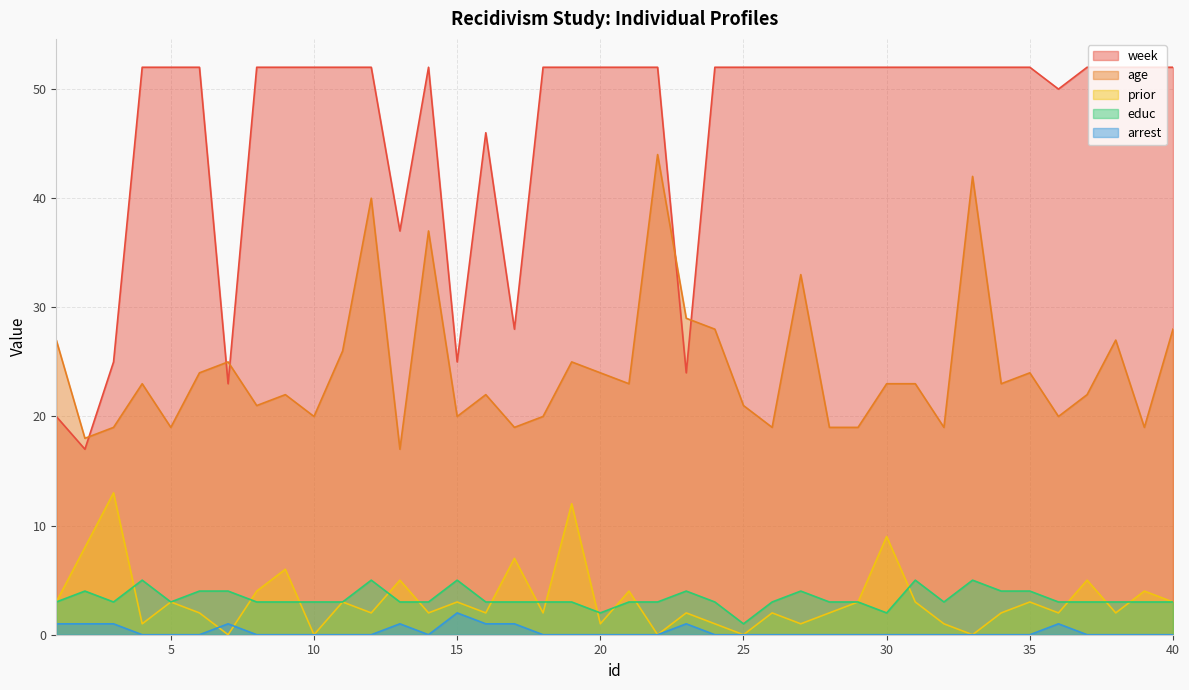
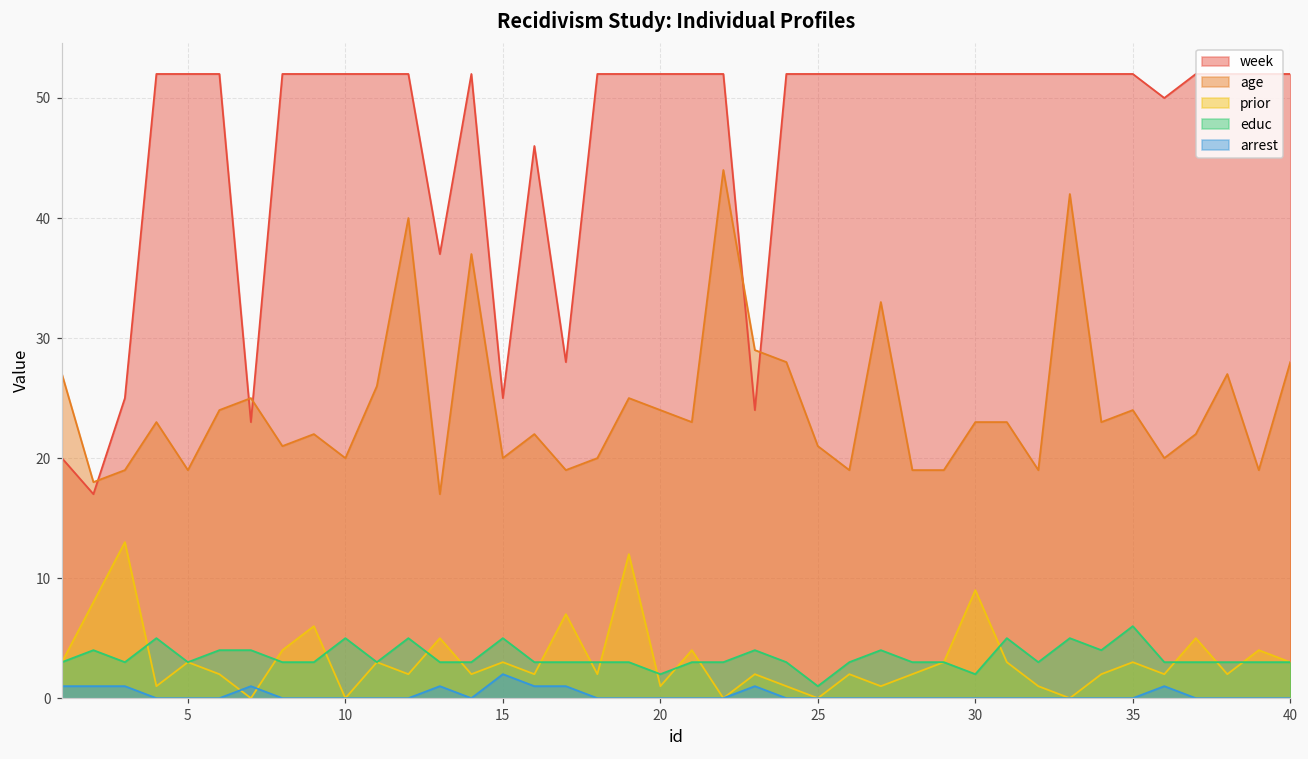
educ, 10: 3 -> 5
educ, 35: 4 -> 6
